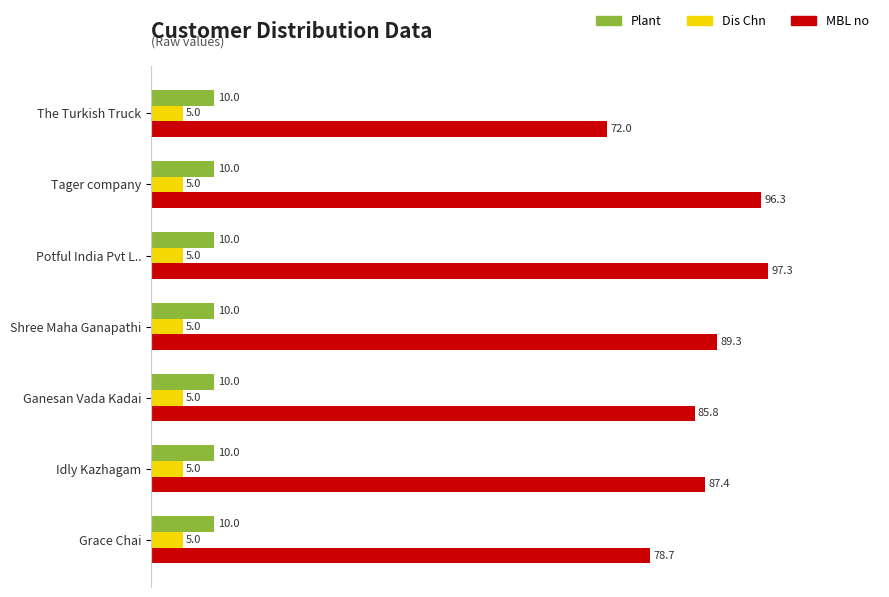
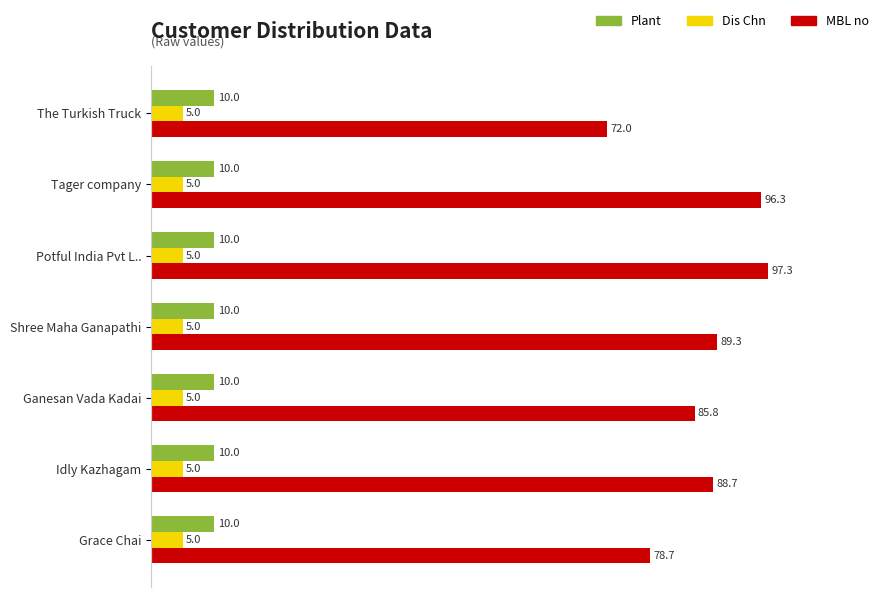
MBL no, Idly Kazhagam: 87.4 -> 88.7
